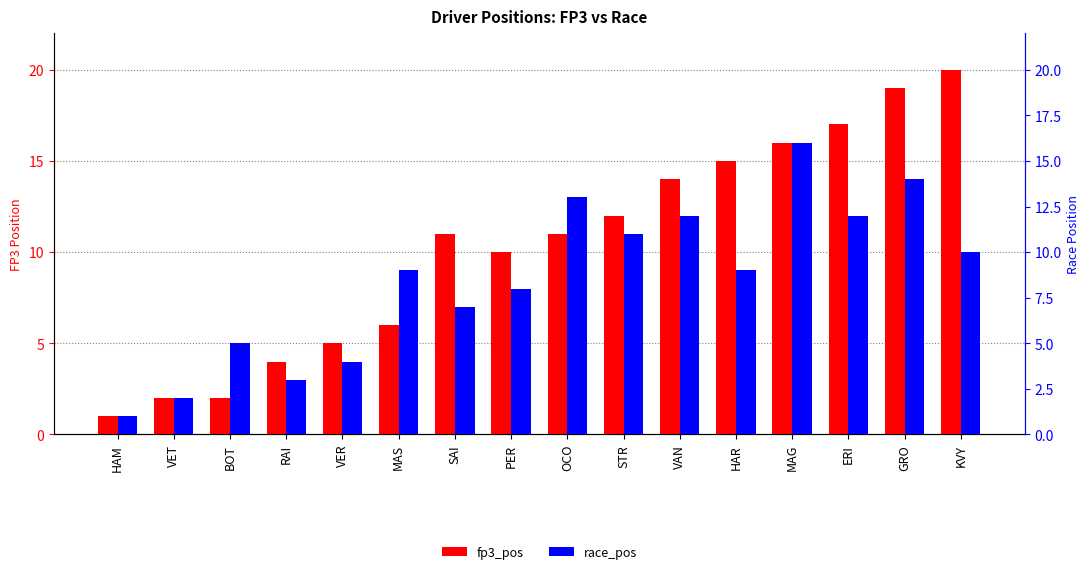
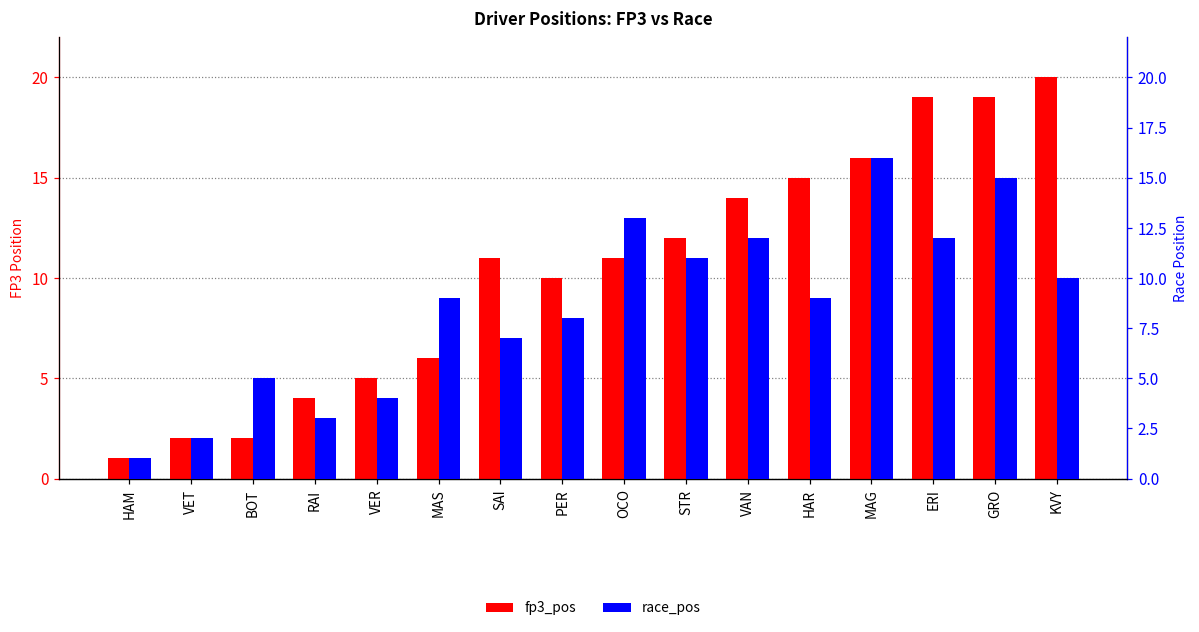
fp3_pos, ERI: 17 -> 19
race_pos, GRO: 14 -> 15
